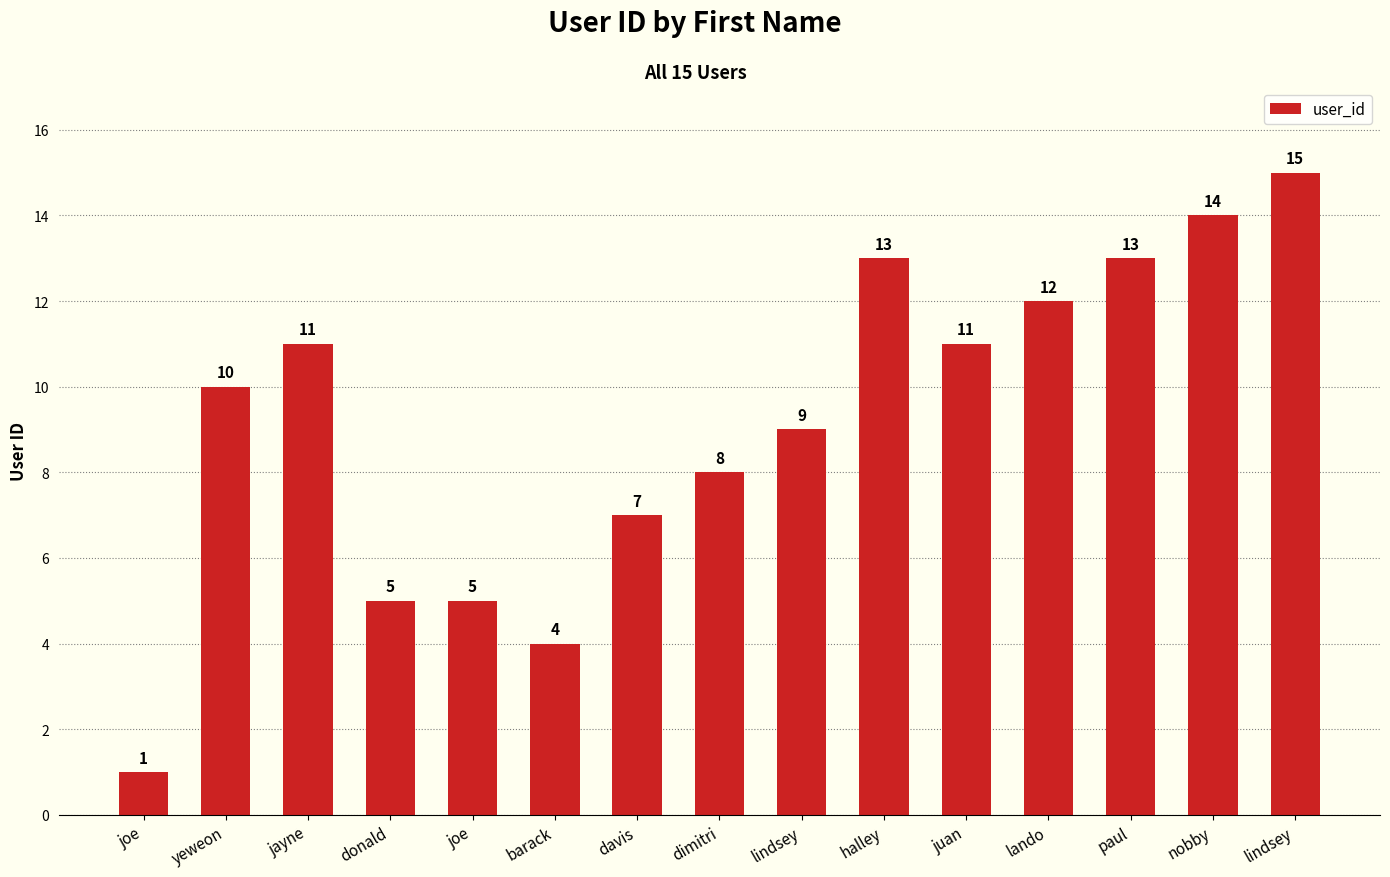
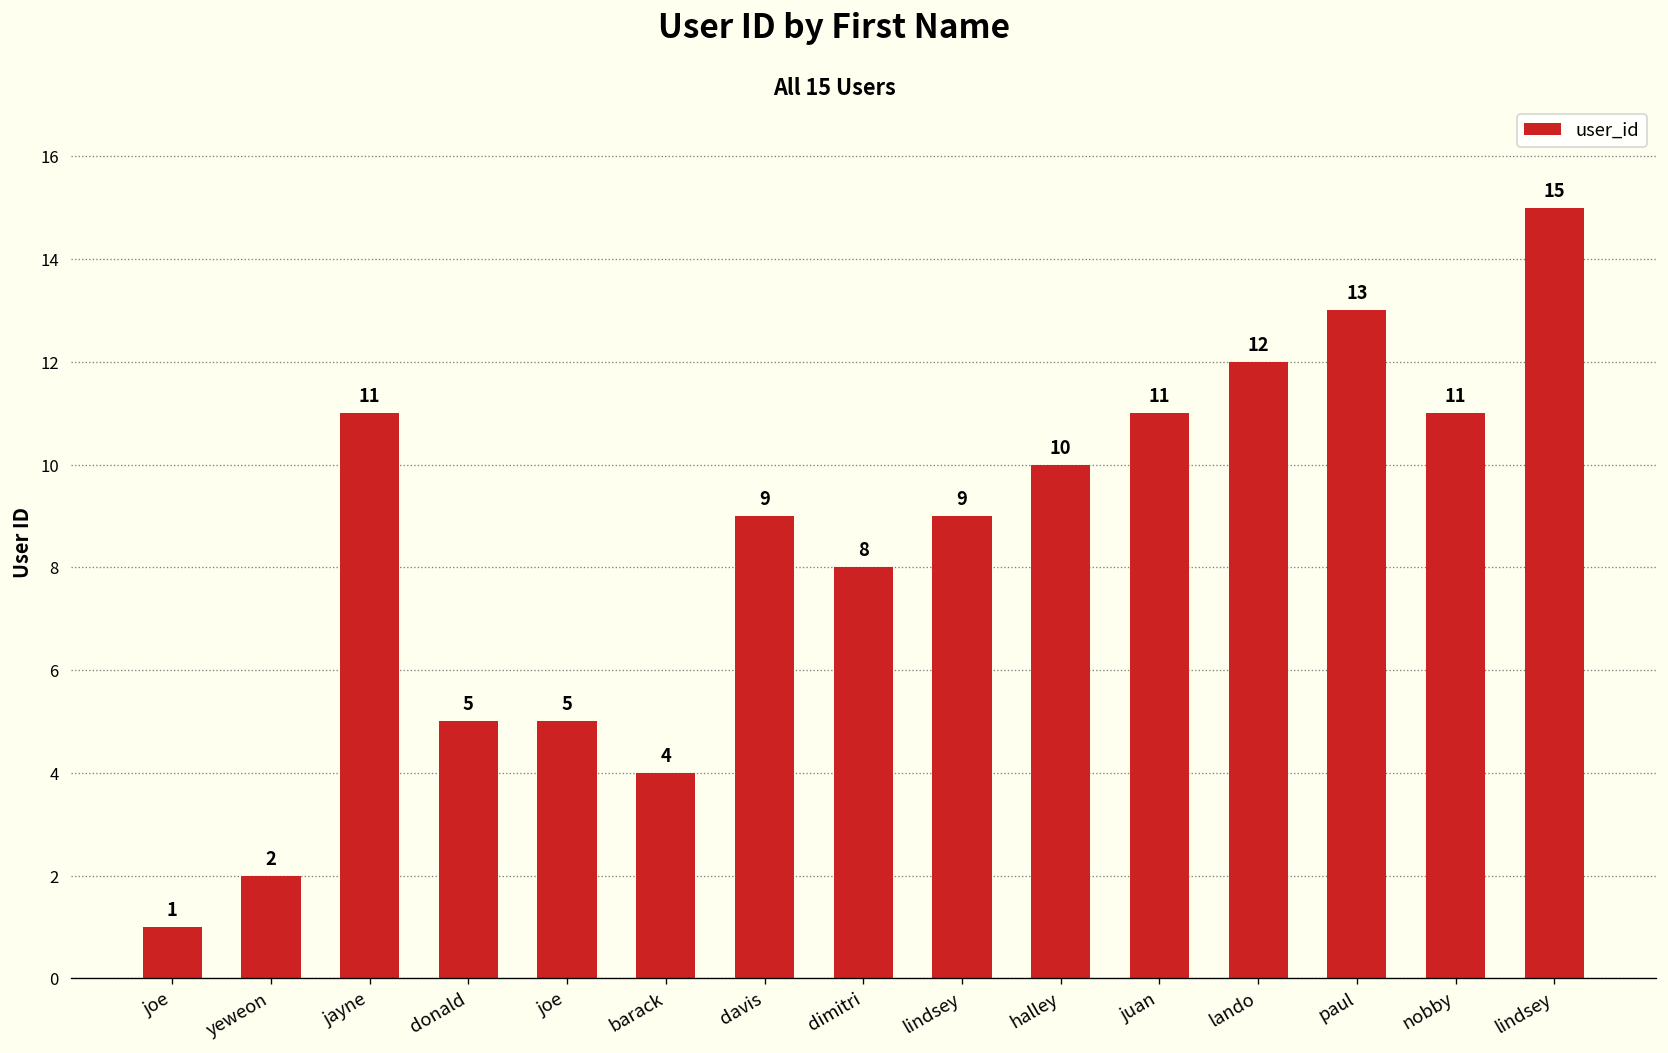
yeweon: 10 -> 2
davis: 7 -> 9
halley: 13 -> 10
nobby: 14 -> 11
